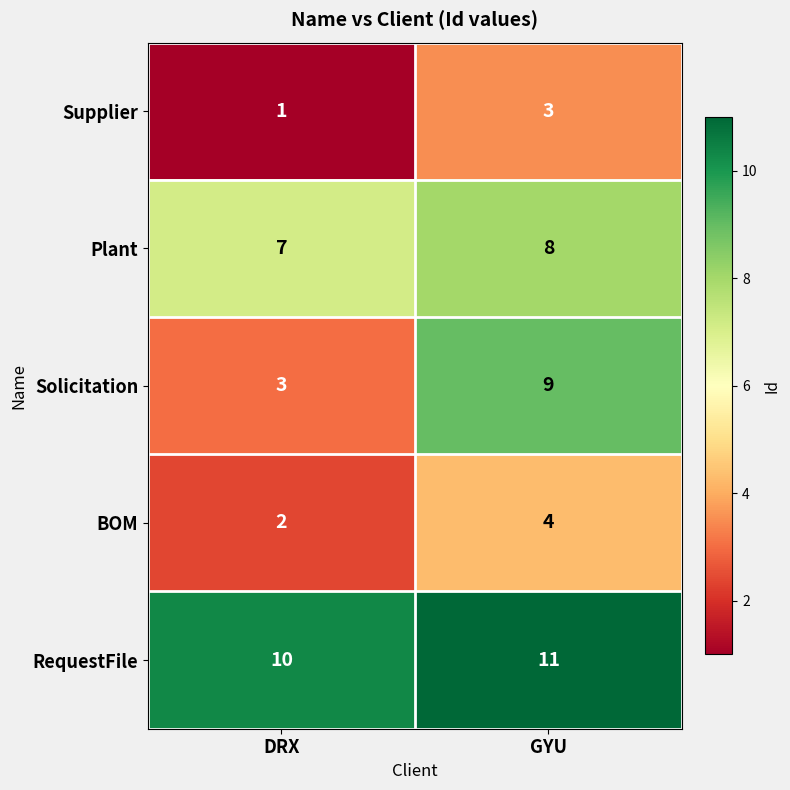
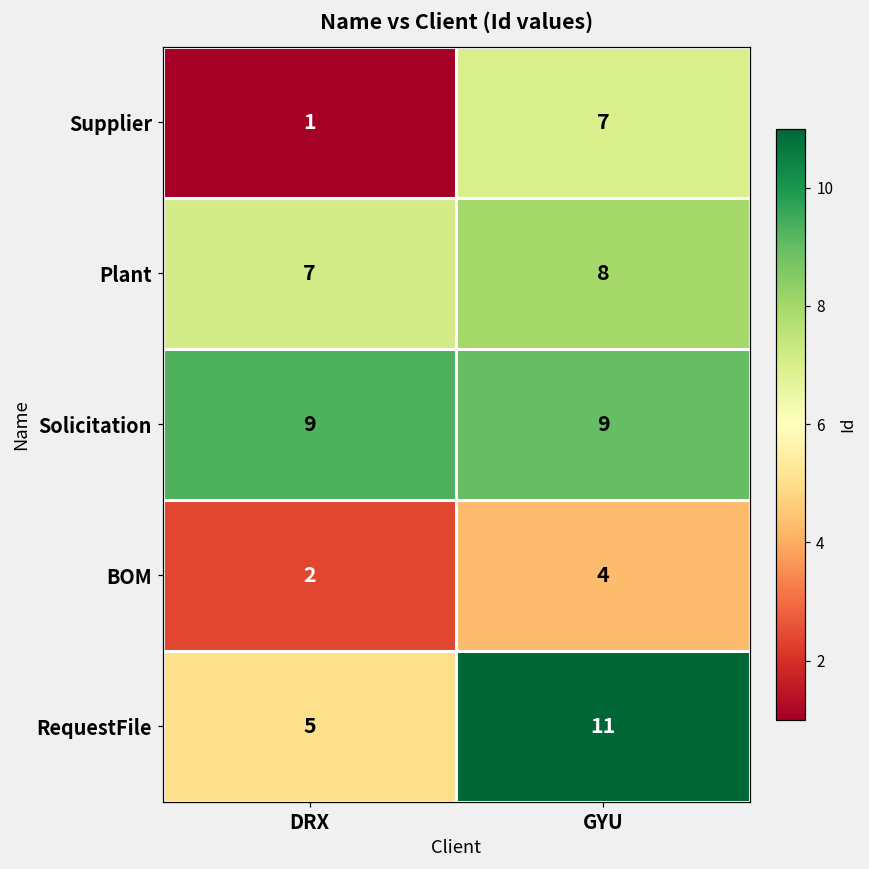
Supplier, GYU: 3 -> 7
Solicitation, DRX: 3 -> 9
RequestFile, DRX: 10 -> 5
